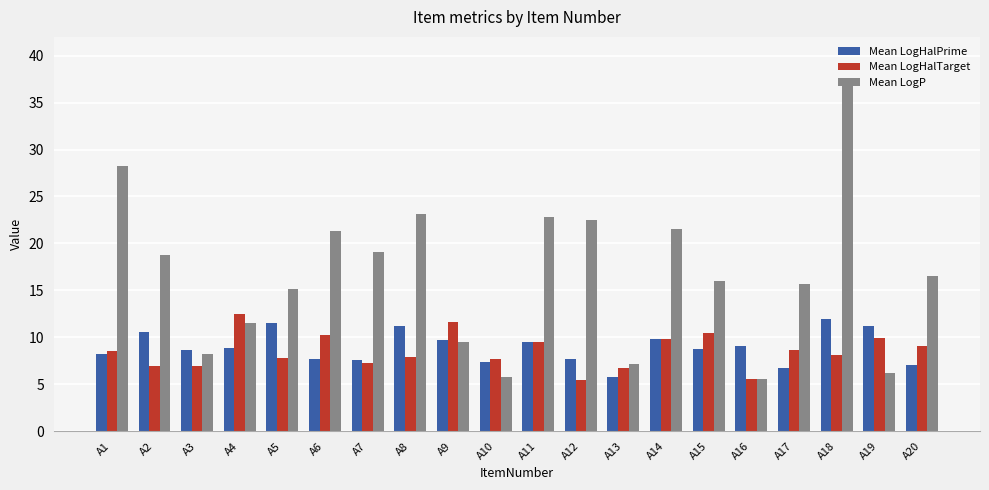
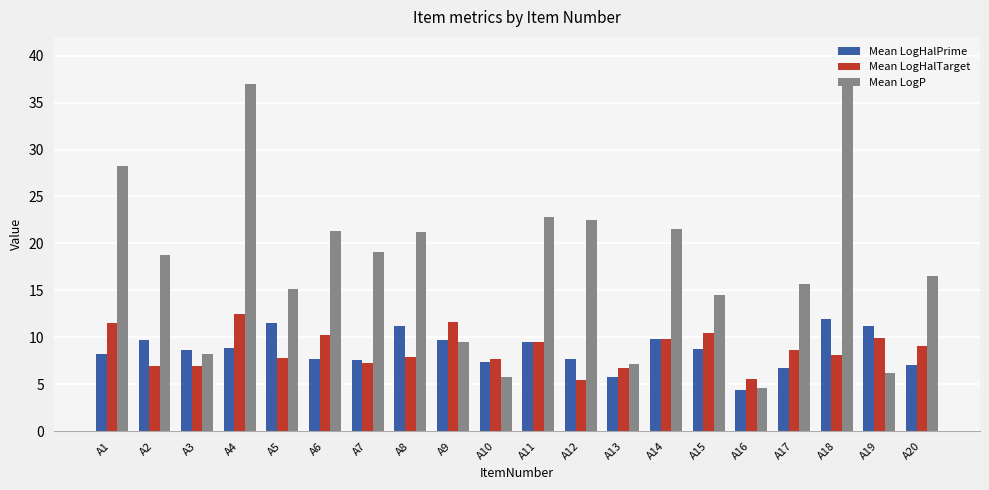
Mean LogHalTarget, A1: 9 -> 12
Mean LogHalPrime, A2: 11 -> 10
Mean LogP, A4: 12 -> 37
Mean LogP, A8: 23 -> 21
Mean LogP, A15: 16 -> 15
Mean LogHalPrime, A16: 9 -> 4
Mean LogP, A16: 6 -> 5
